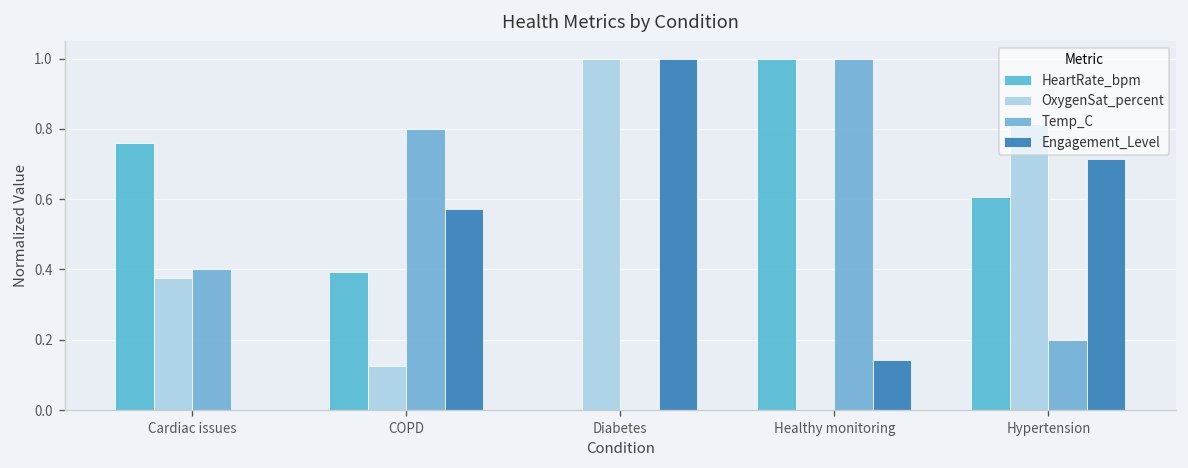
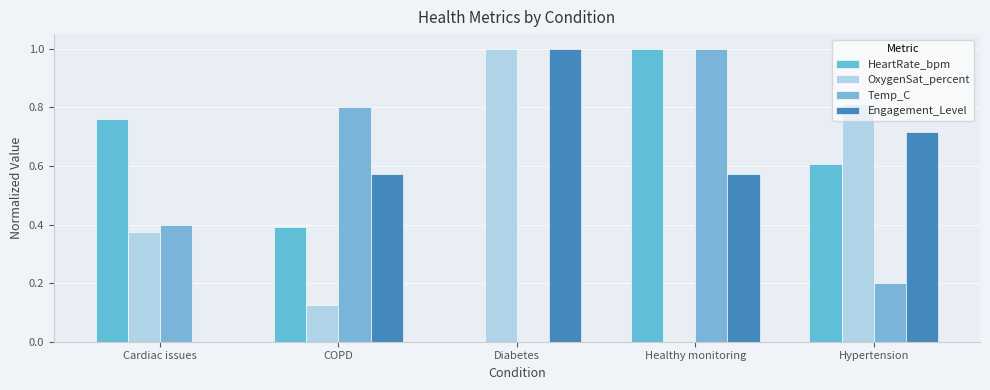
Engagement_Level, Healthy monitoring: 0.14 -> 0.57
